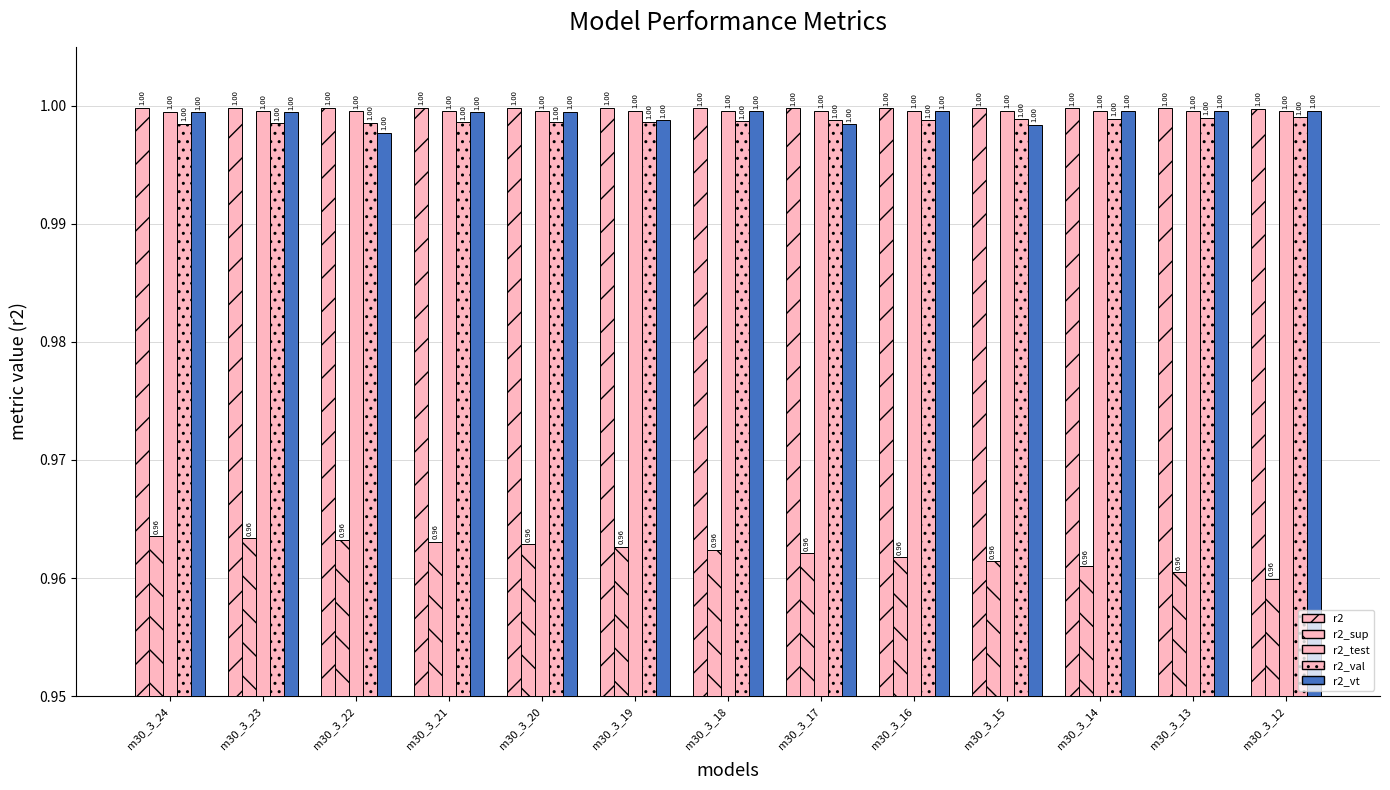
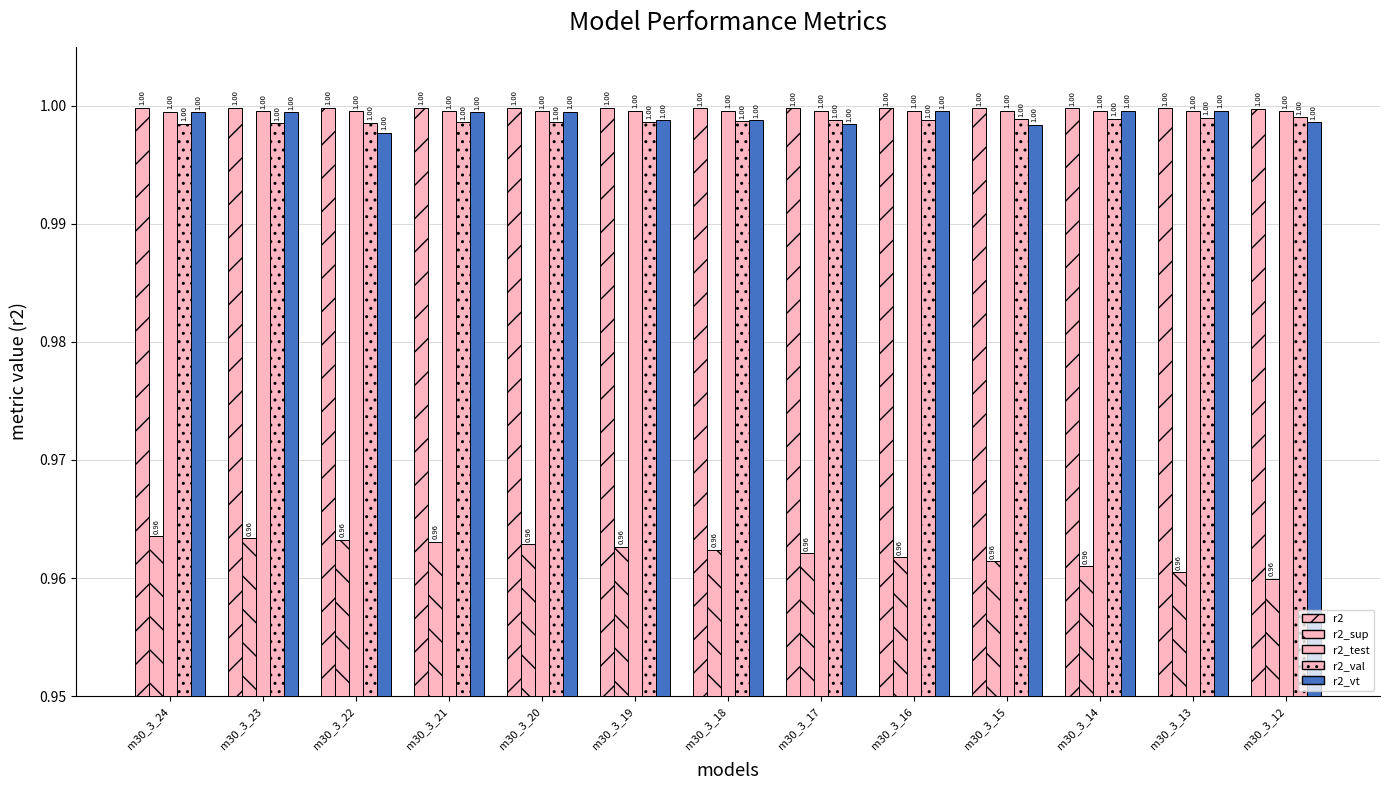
r2_vt, m30_3_18: 0.9995 -> 0.9988
r2_vt, m30_3_12: 0.9996 -> 0.9986
